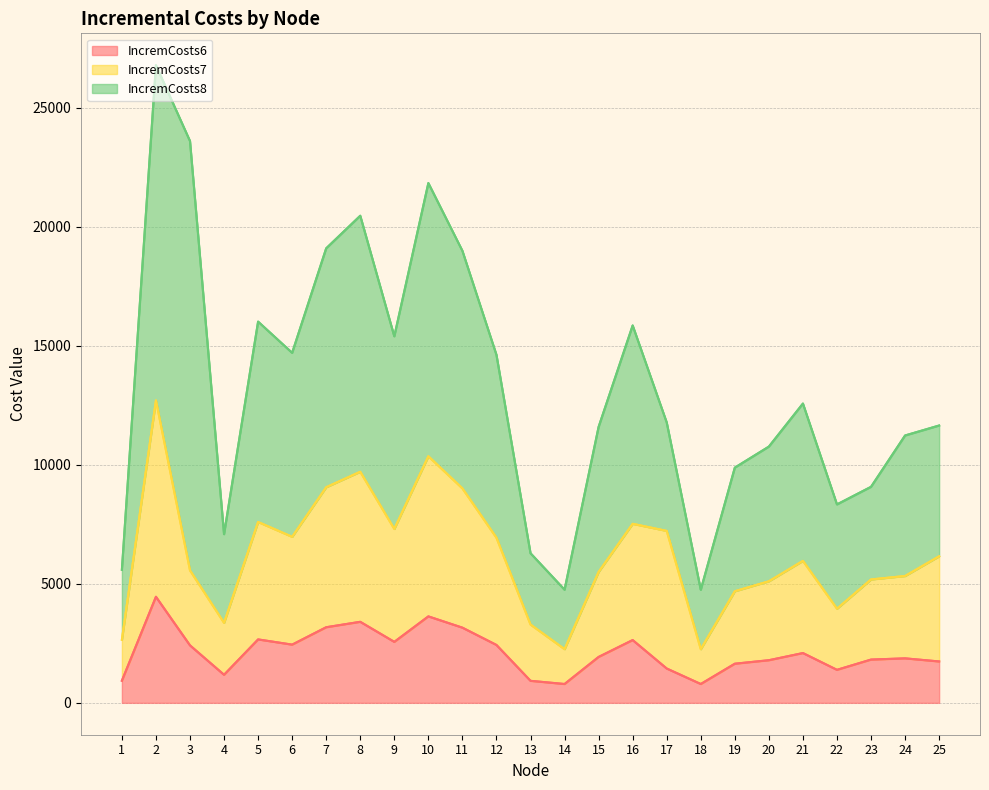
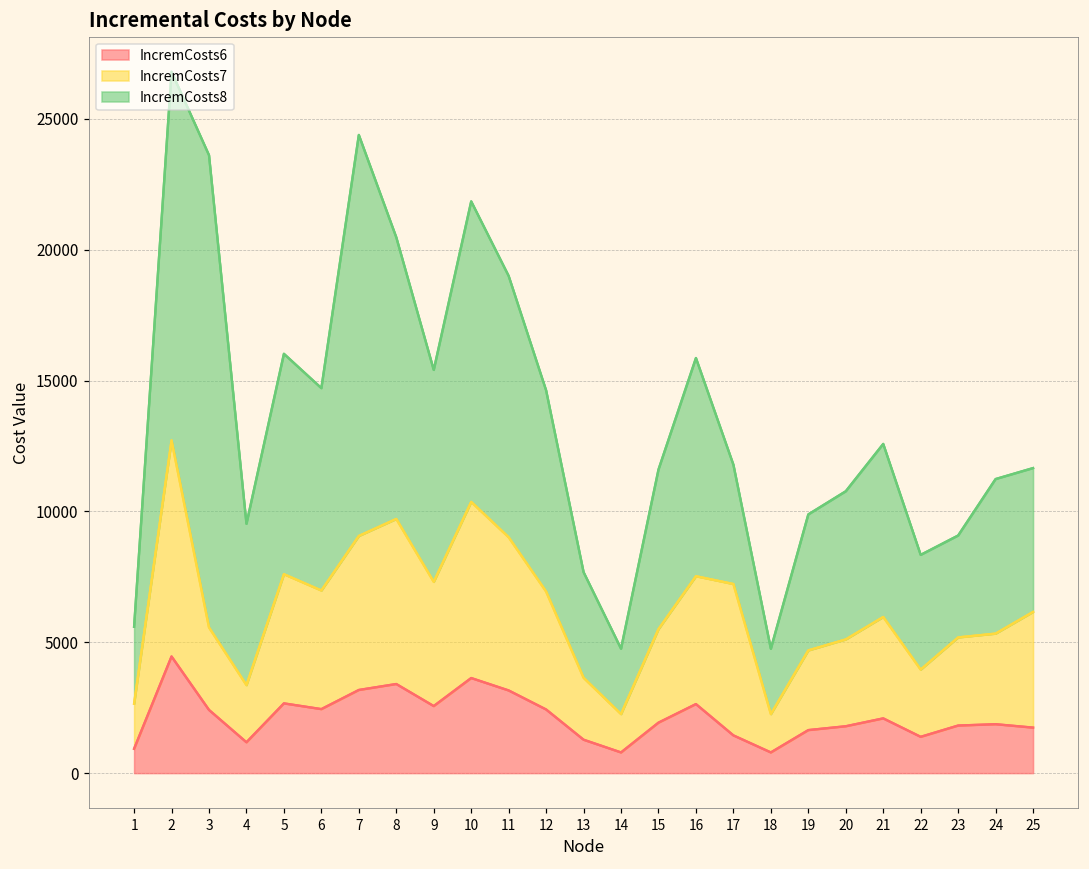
IncremCosts8, 4: 3700 -> 6200
IncremCosts8, 7: 10000 -> 15300
IncremCosts6, 13: 900 -> 1300
IncremCosts8, 13: 3000 -> 4000
